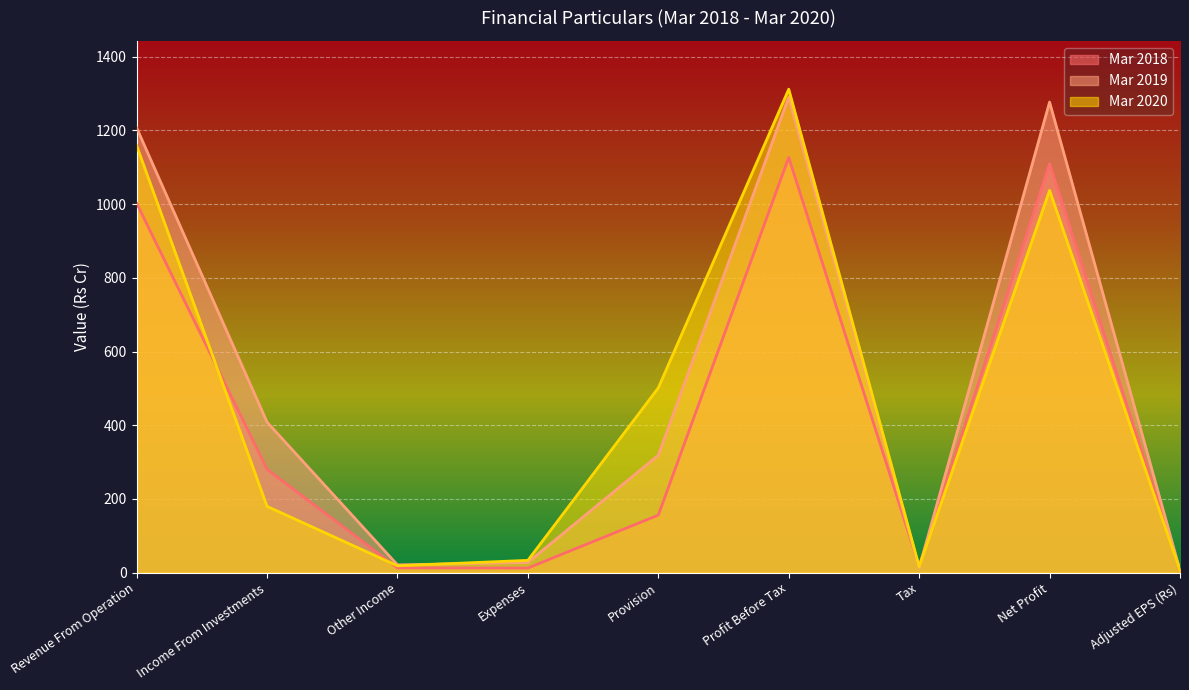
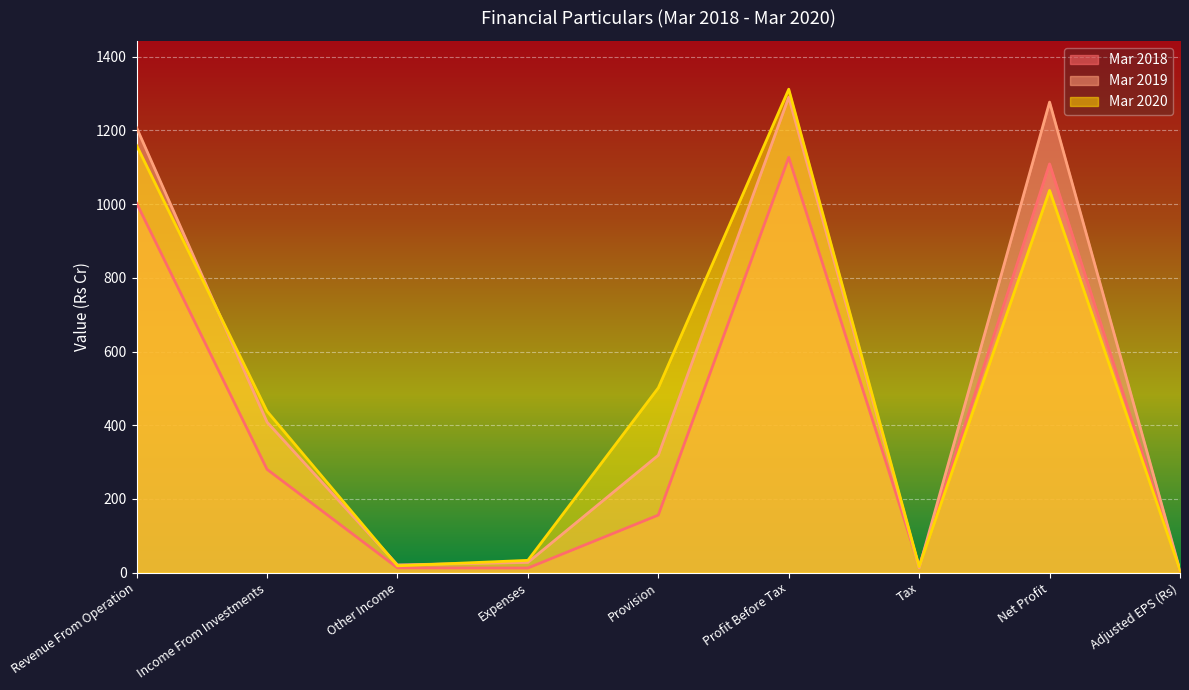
Mar 2020, Income From Investments: 180 -> 440
